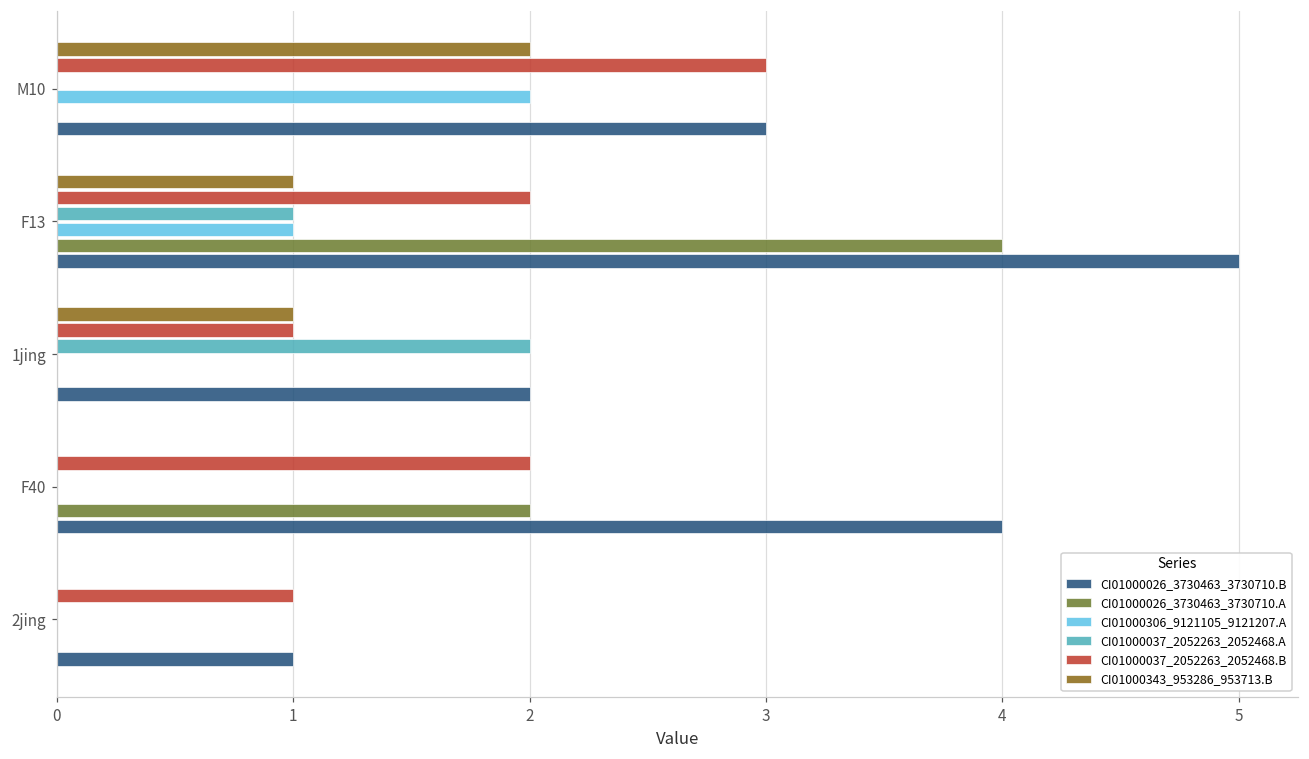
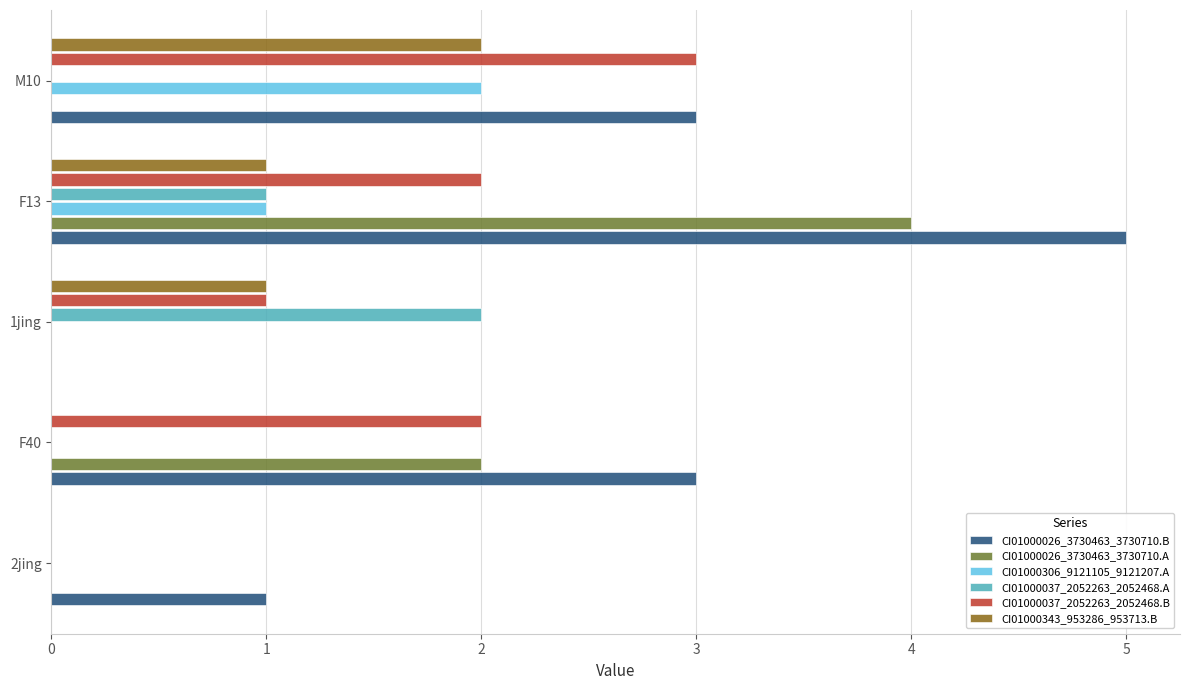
CI01000026_3730463_3730710.B, 1jing: 2 -> 0
CI01000026_3730463_3730710.B, F40: 4 -> 3
CI01000037_2052263_2052468.B, 2jing: 1 -> 0
